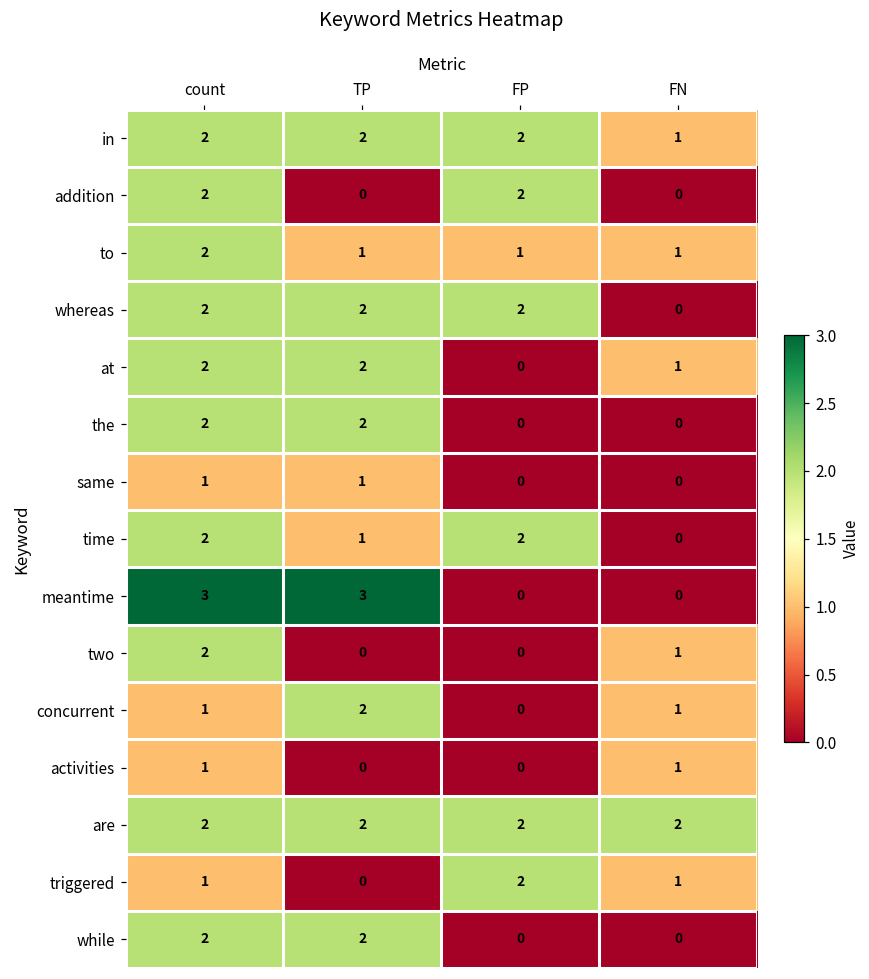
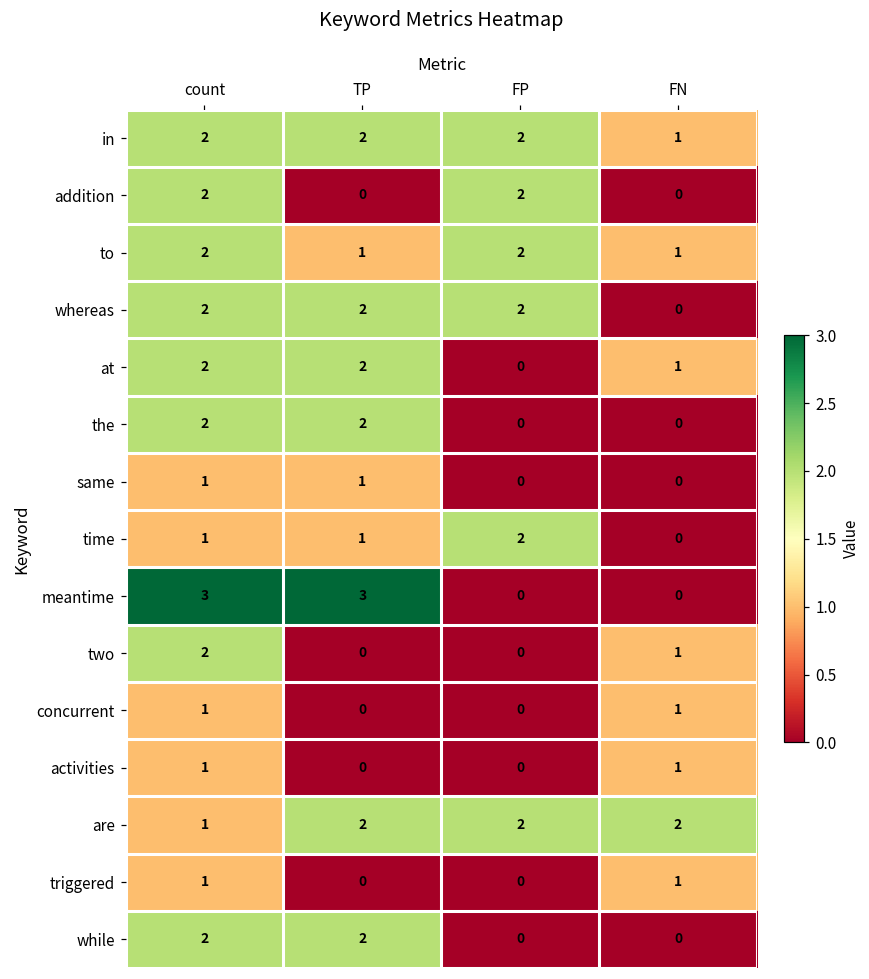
to, FP: 1 -> 2
time, count: 2 -> 1
concurrent, TP: 2 -> 0
are, count: 2 -> 1
triggered, FP: 2 -> 0
